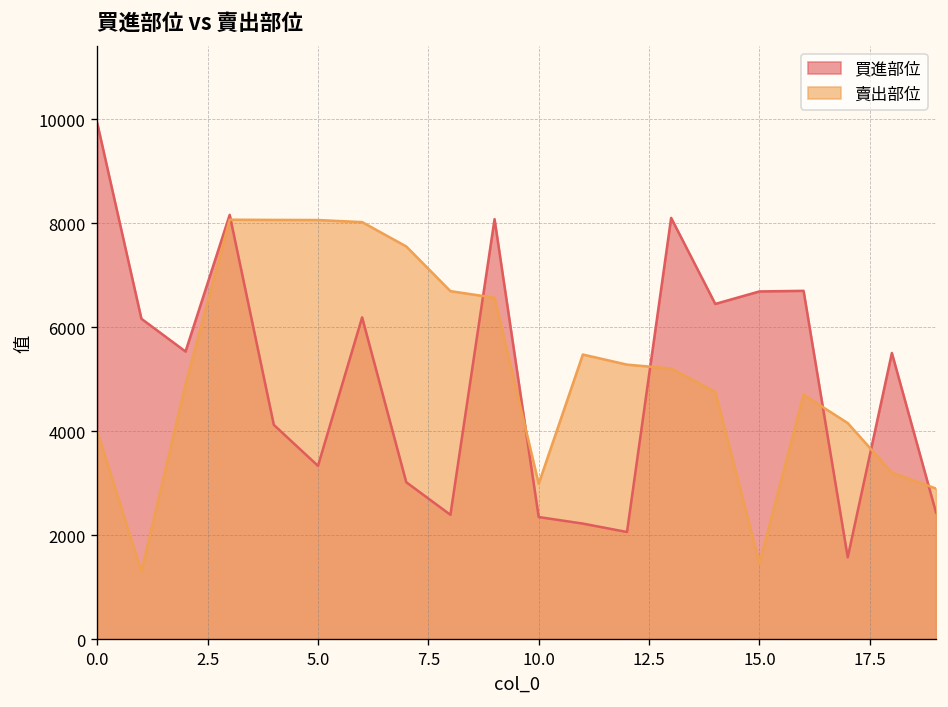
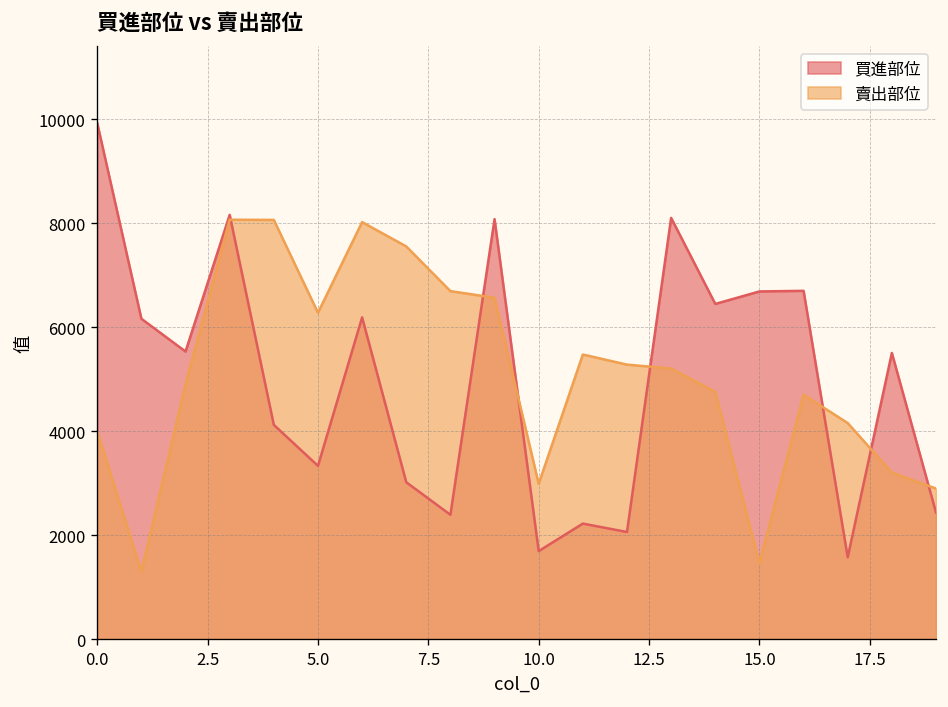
賣出部位, 5.0: 8100 -> 6300
買進部位, 10.0: 2400 -> 1700
